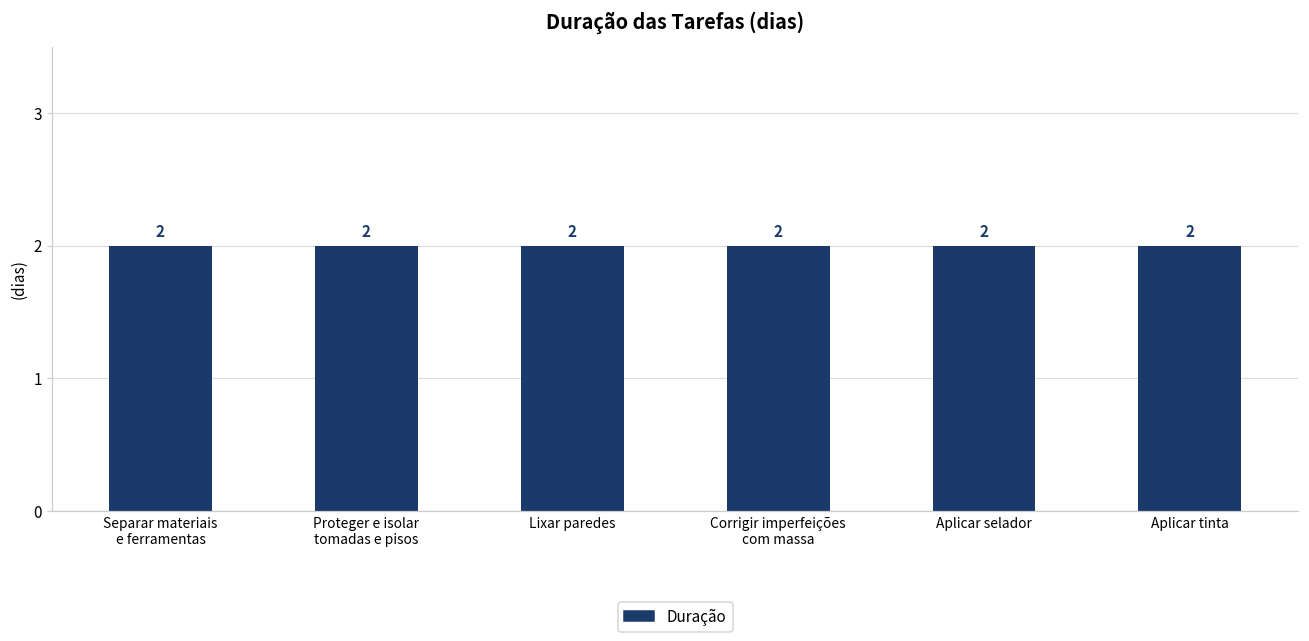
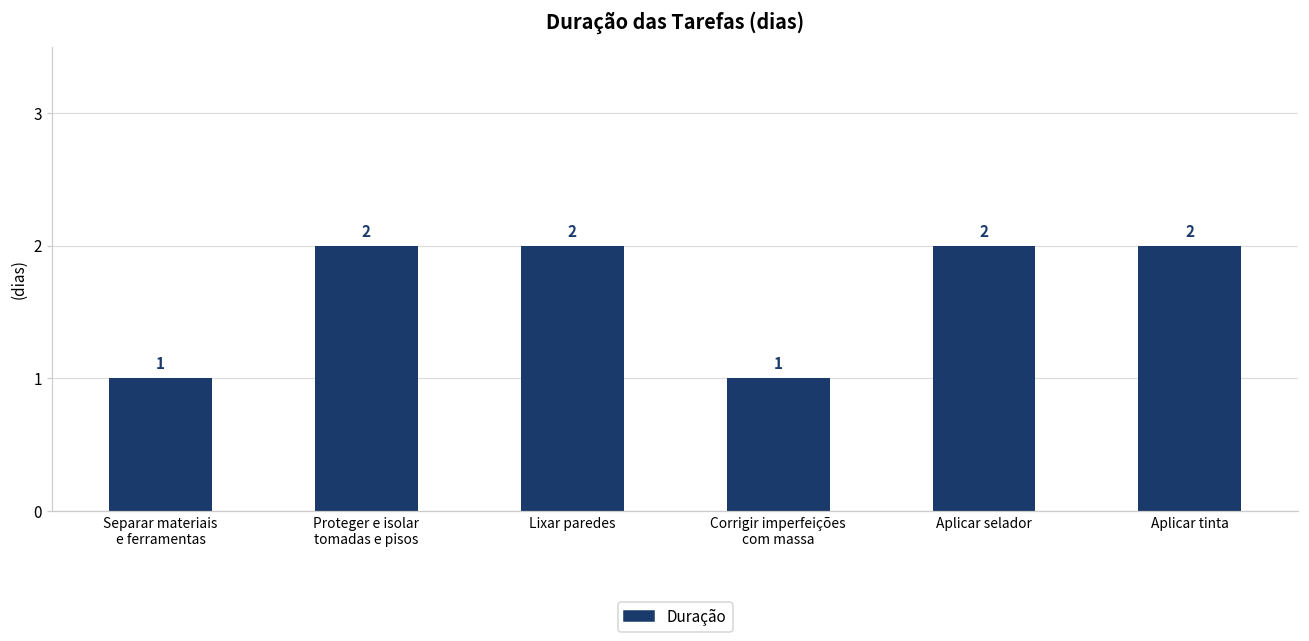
Separar materiais e ferramentas: 2 -> 1
Corrigir imperfeições com massa: 2 -> 1
